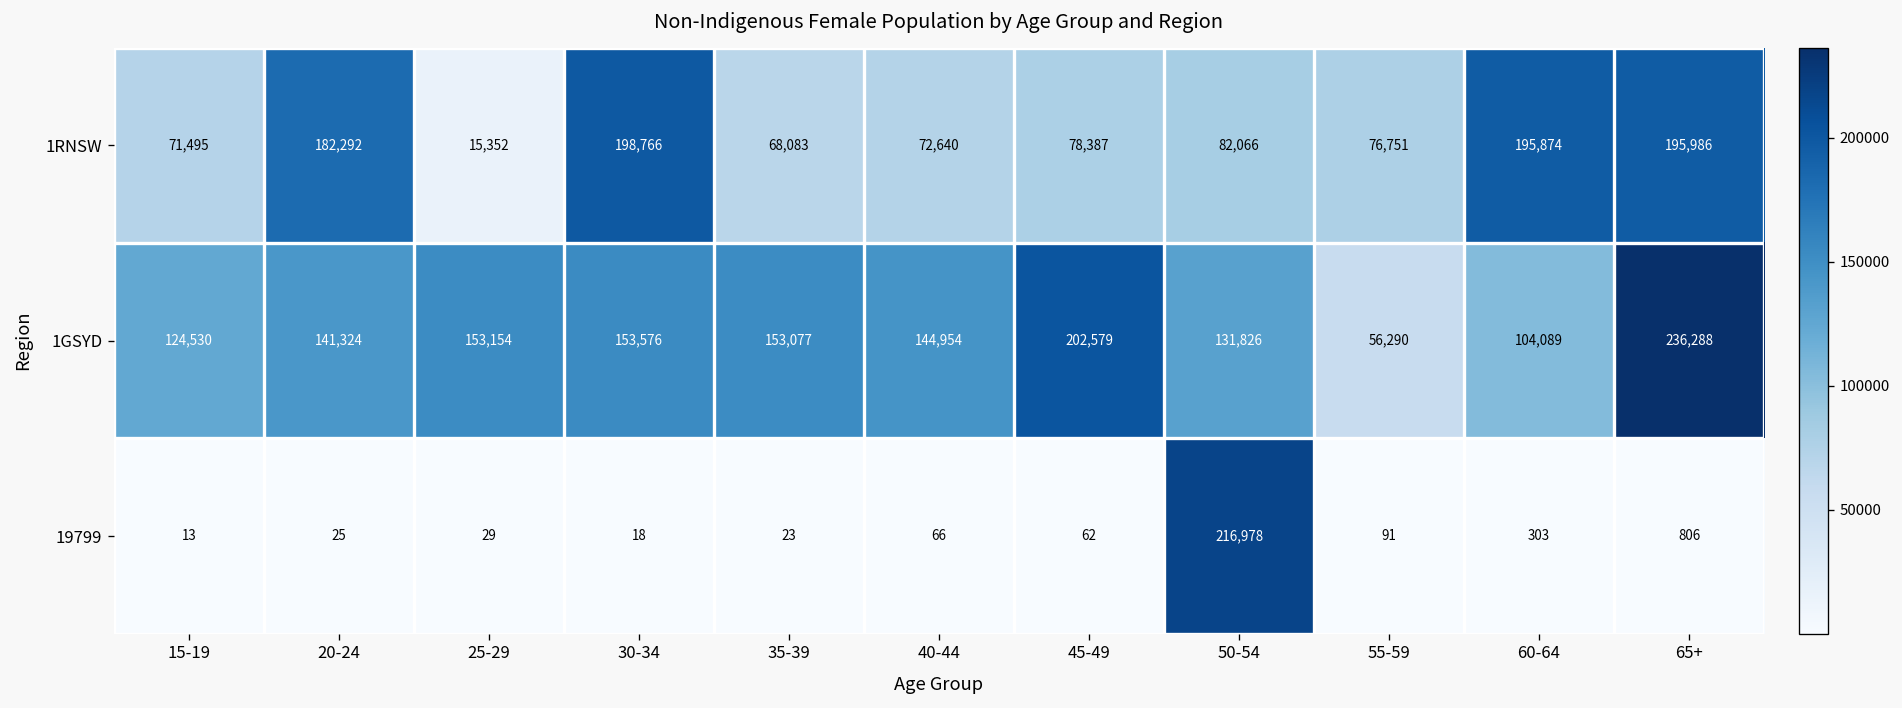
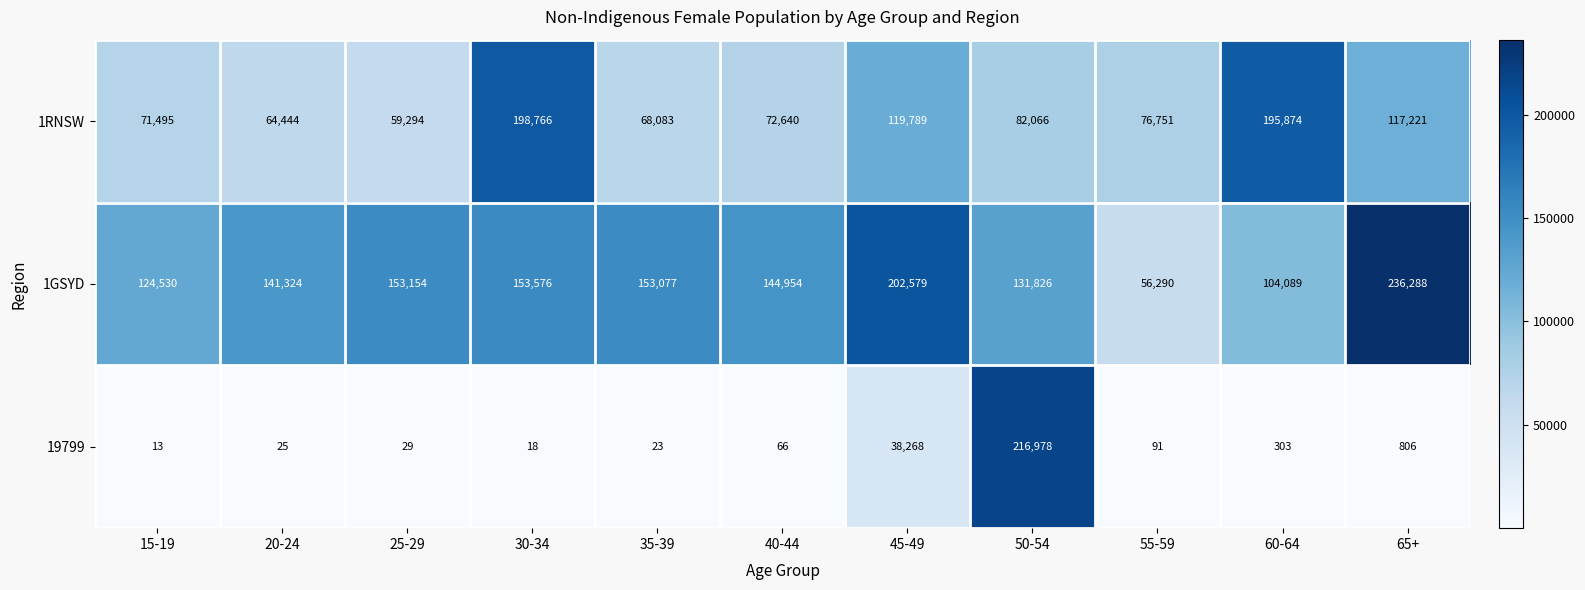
1RNSW, 20-24: 182,292 -> 64,444
1RNSW, 25-29: 15,352 -> 59,294
1RNSW, 45-49: 78,387 -> 119,789
1RNSW, 65+: 195,986 -> 117,221
19799, 45-49: 62 -> 38,268
